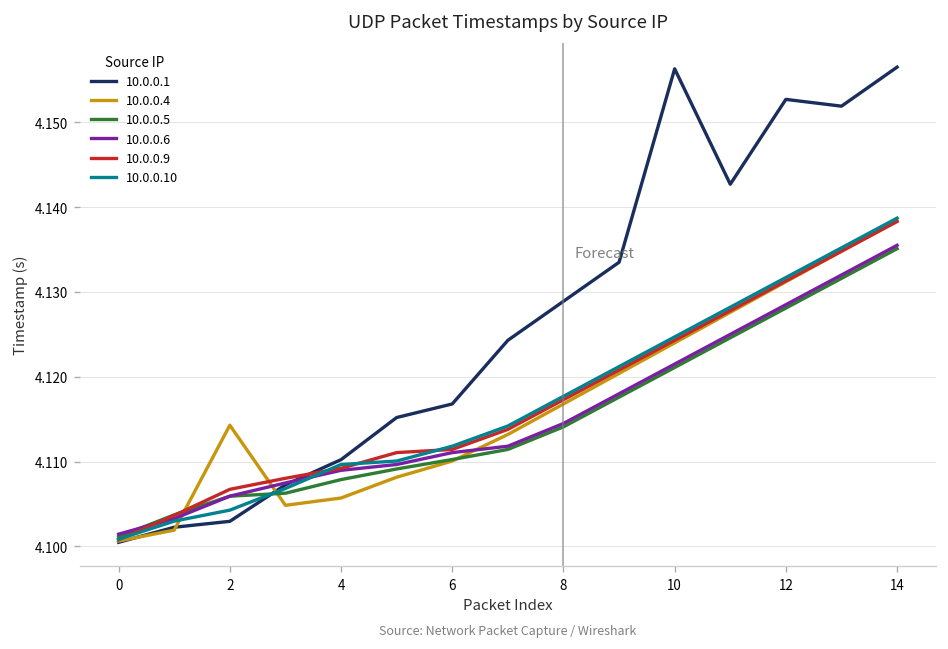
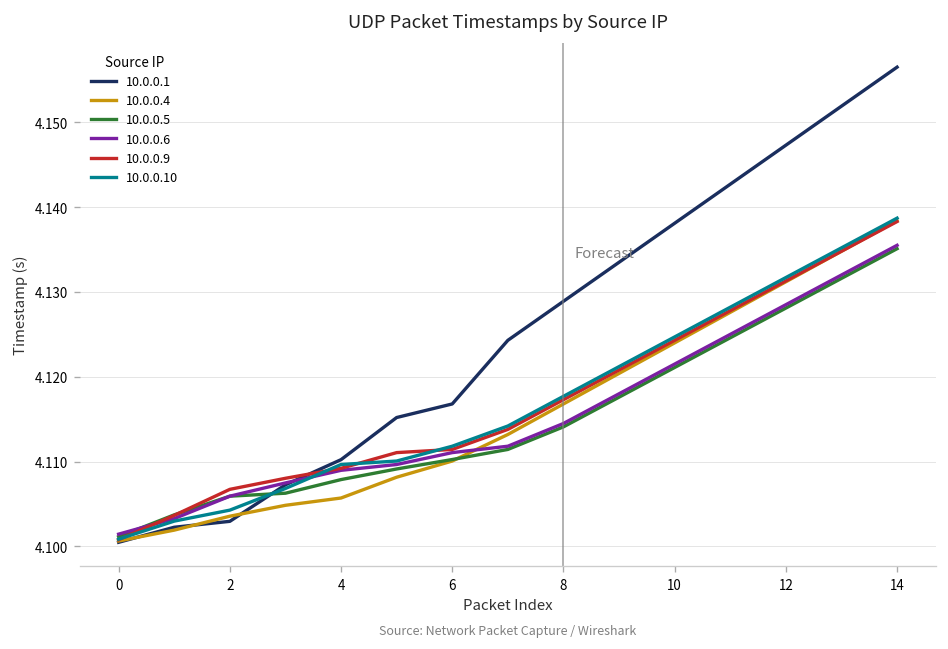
10.0.0.4, 2: 4.114 -> 4.104
10.0.0.1, 10: 4.156 -> 4.138
10.0.0.1, 12: 4.153 -> 4.147
